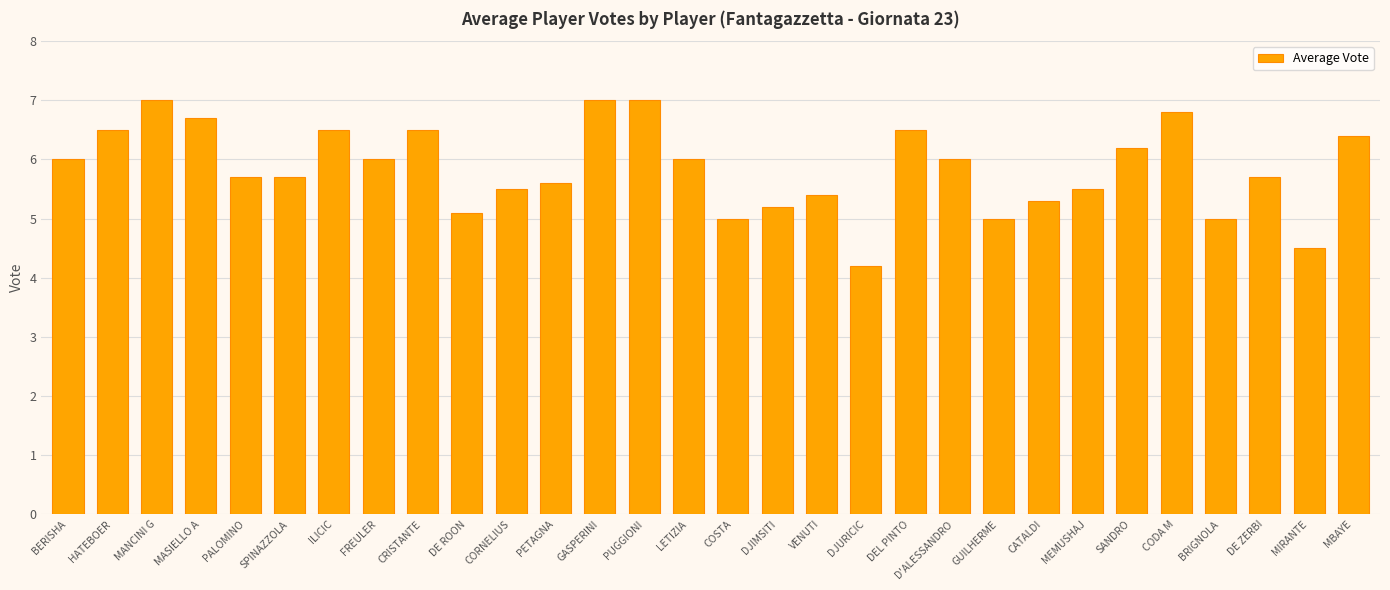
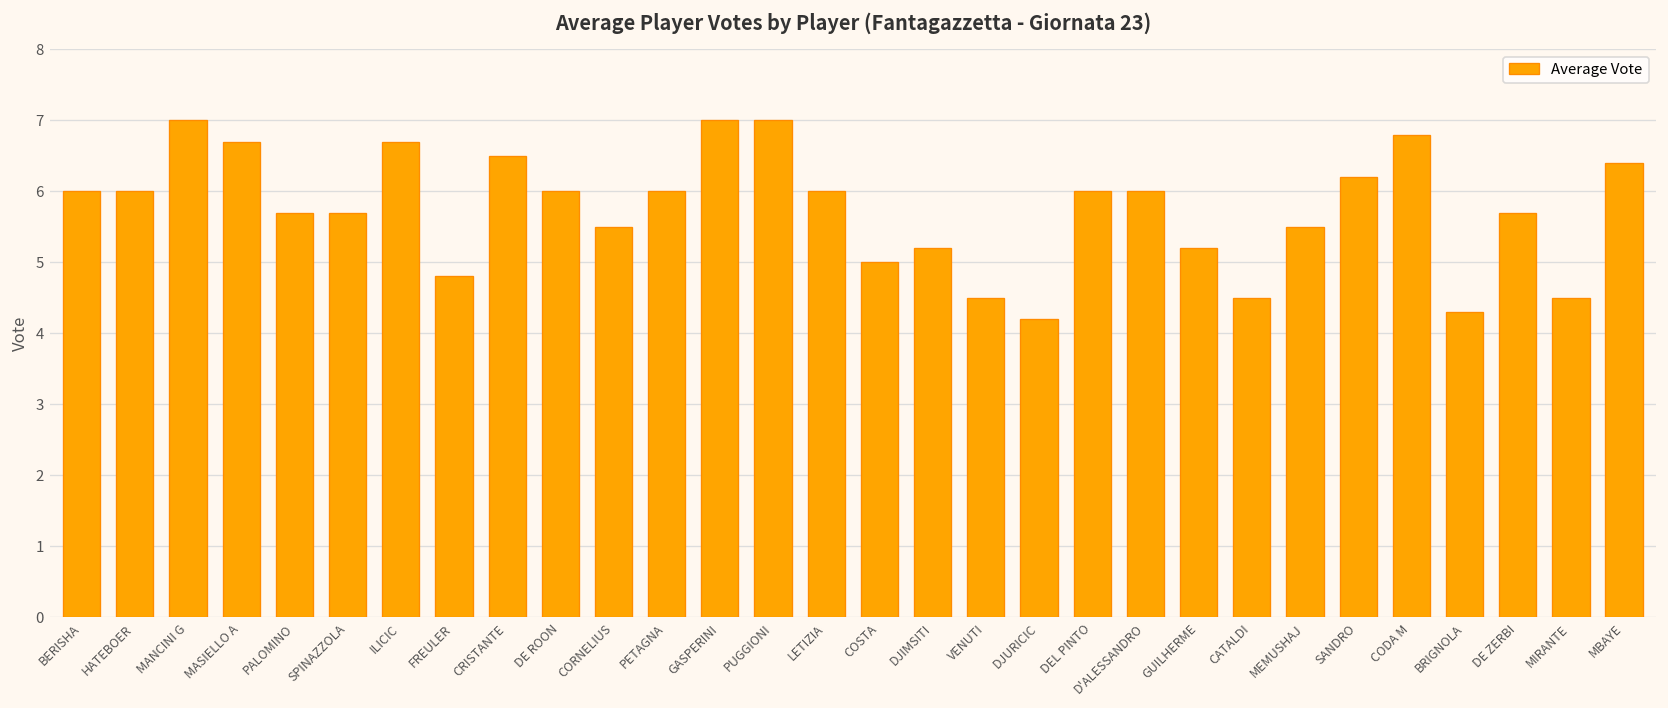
HATEBOER: 6.5 -> 6.0
ILICIC: 6.5 -> 6.7
FREULER: 6.0 -> 4.8
DE ROON: 5.1 -> 6.0
PETAGNA: 5.6 -> 6.0
VENUTI: 5.4 -> 4.5
DEL PINTO: 6.5 -> 6.0
GUILHERME: 5.0 -> 5.2
CATALDI: 5.3 -> 4.5
BRIGNOLA: 5.0 -> 4.3
